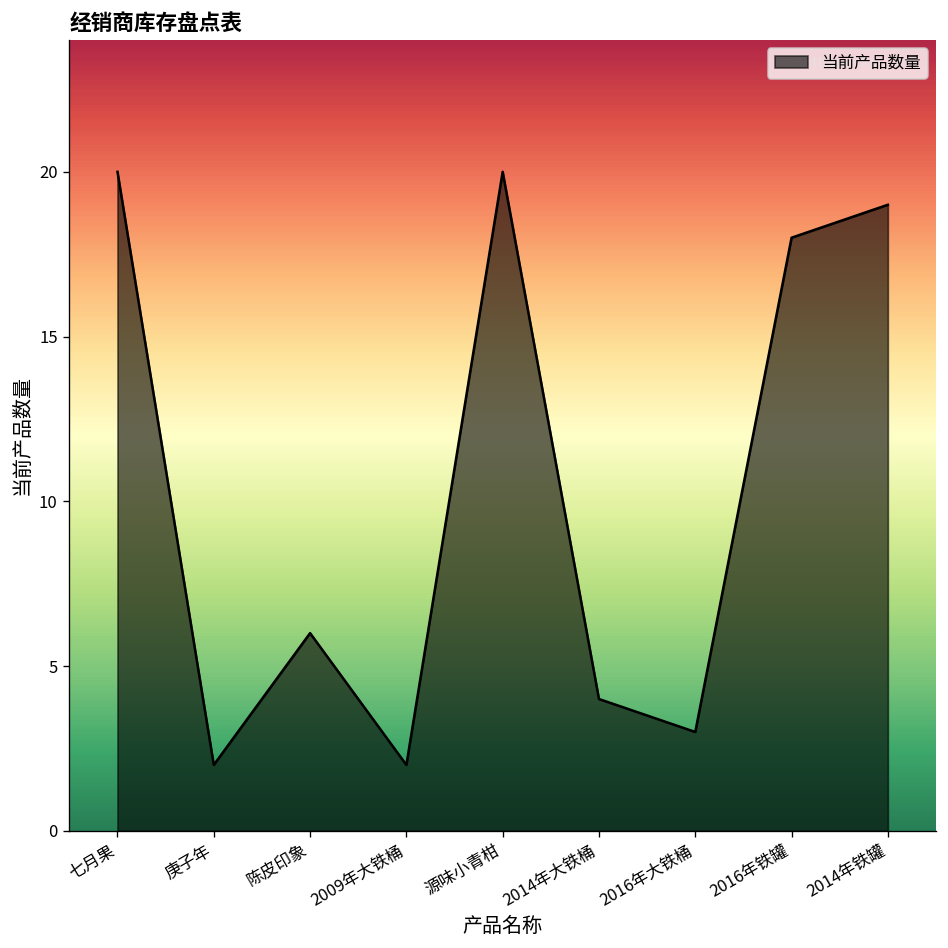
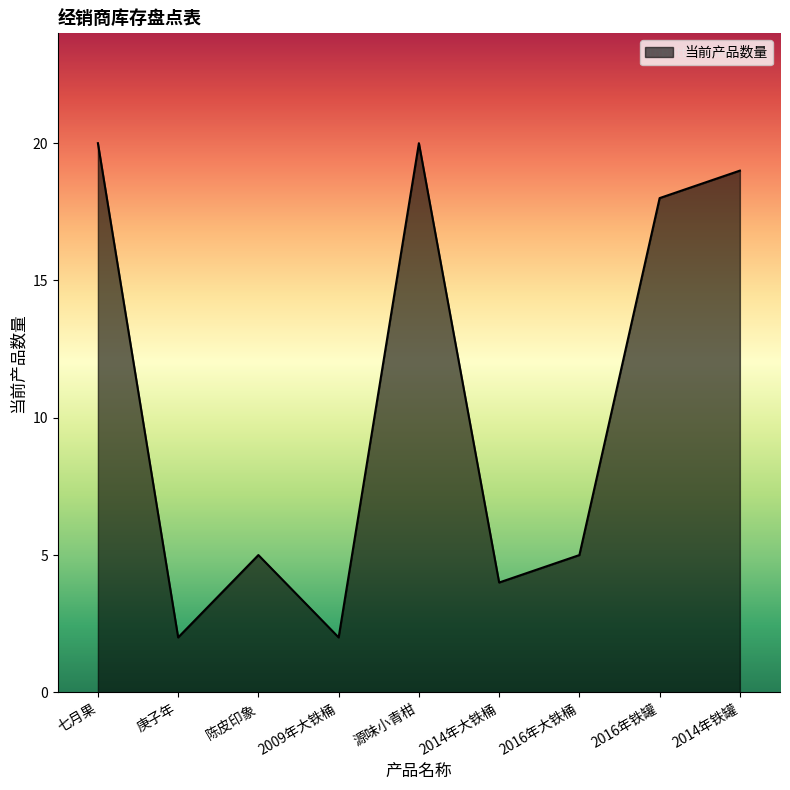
陈皮印象: 6 -> 5
2016年大铁桶: 3 -> 5
